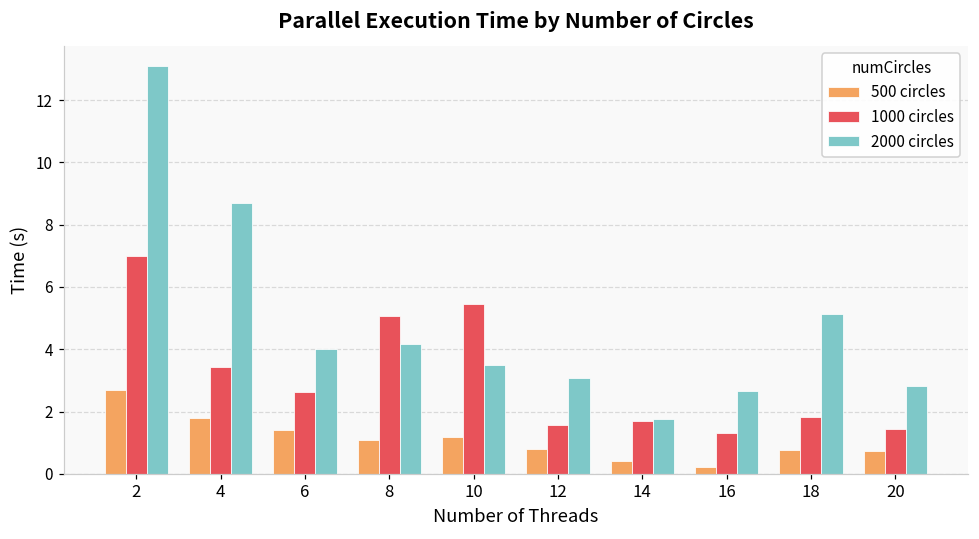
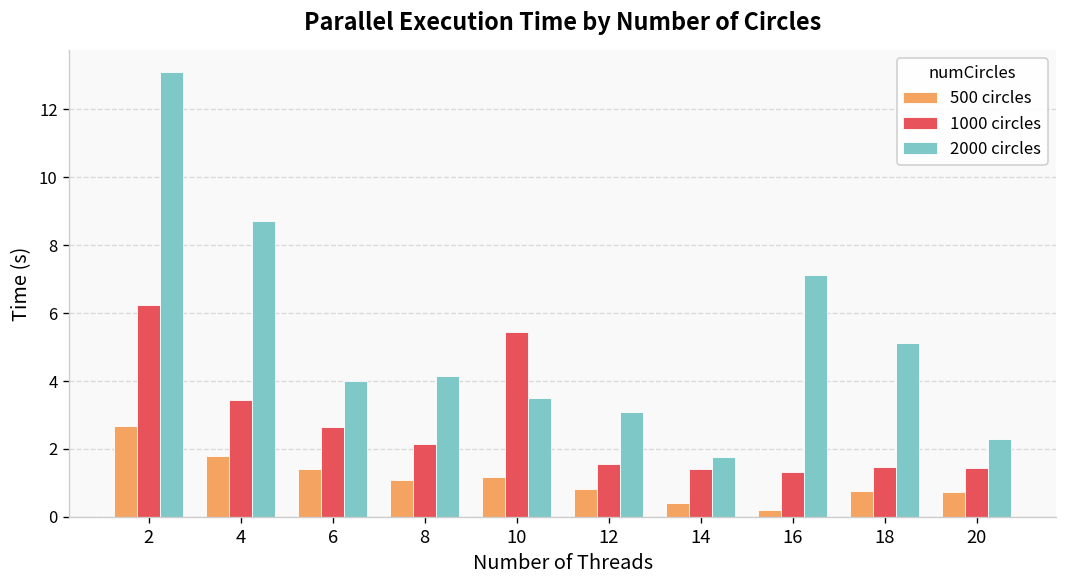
1000 circles, 2: 7.0 -> 6.2
1000 circles, 8: 5.1 -> 2.2
1000 circles, 14: 1.7 -> 1.4
2000 circles, 16: 2.7 -> 7.1
1000 circles, 18: 1.8 -> 1.5
2000 circles, 20: 2.8 -> 2.3
